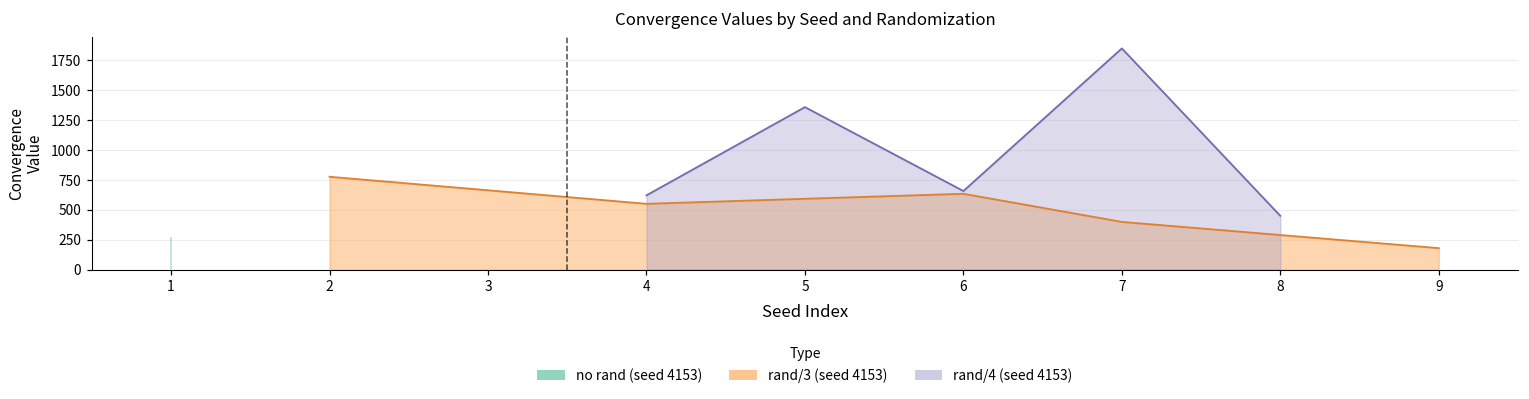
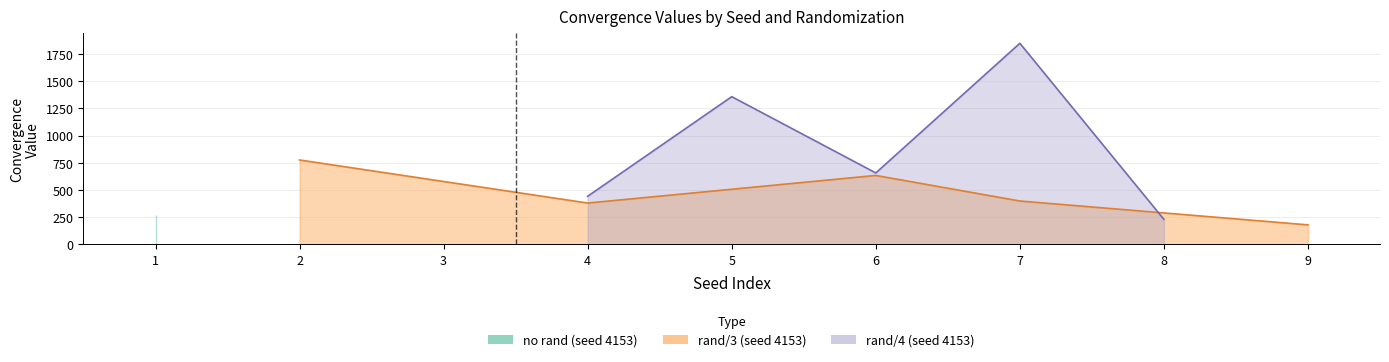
rand/3 (seed 4153), 4: 550 -> 380
rand/4 (seed 4153), 4: 620 -> 440
rand/4 (seed 4153), 8: 450 -> 230
